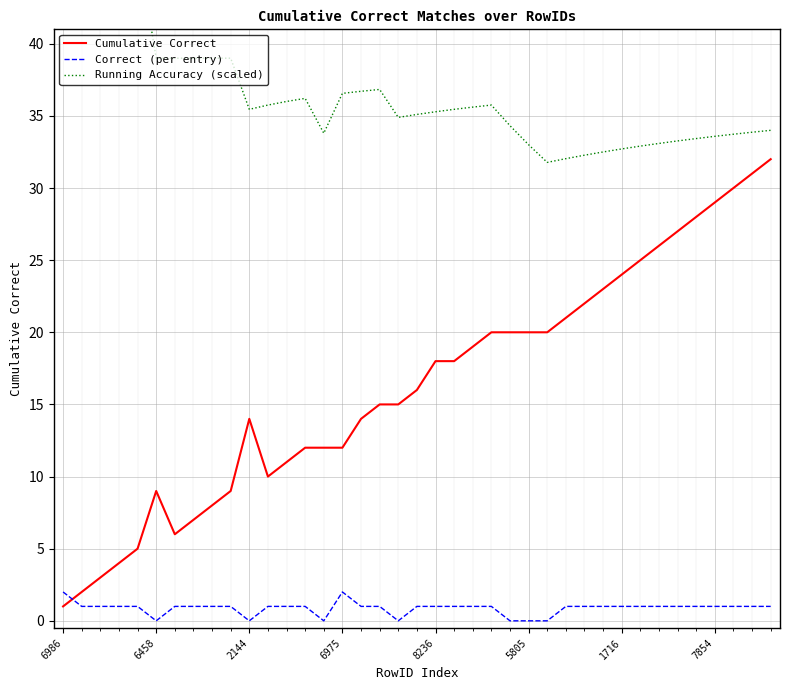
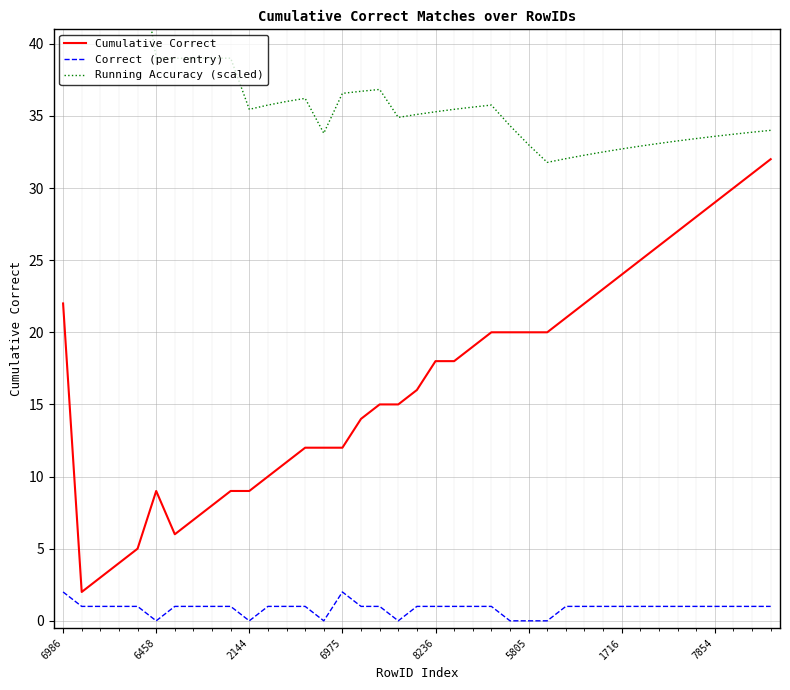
Cumulative Correct, 6986: 1 -> 22
Cumulative Correct, 2144: 14 -> 9
